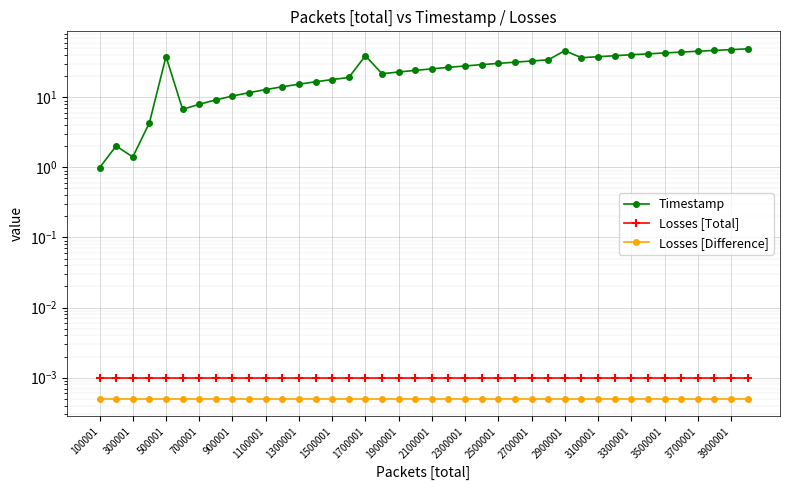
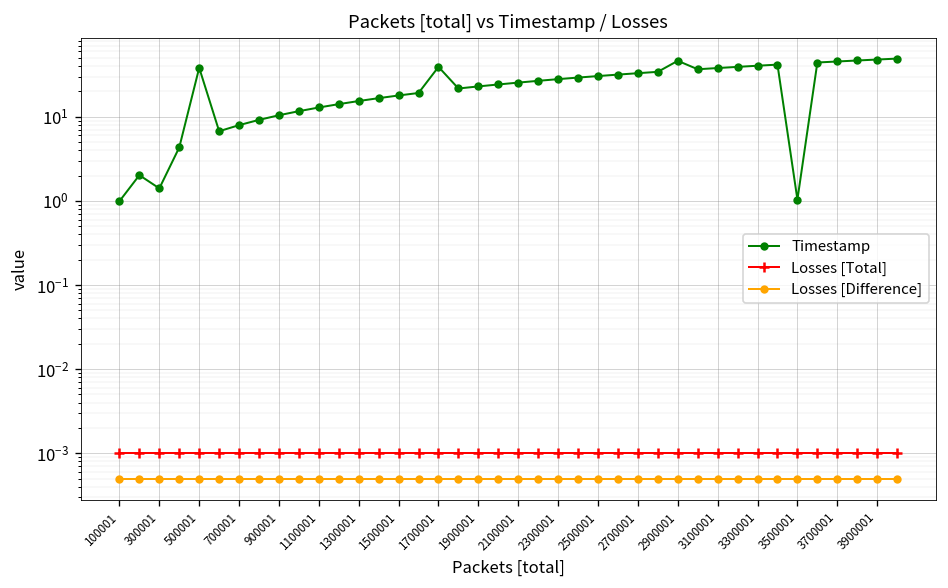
Timestamp, 3500001: 40 -> 1.0
